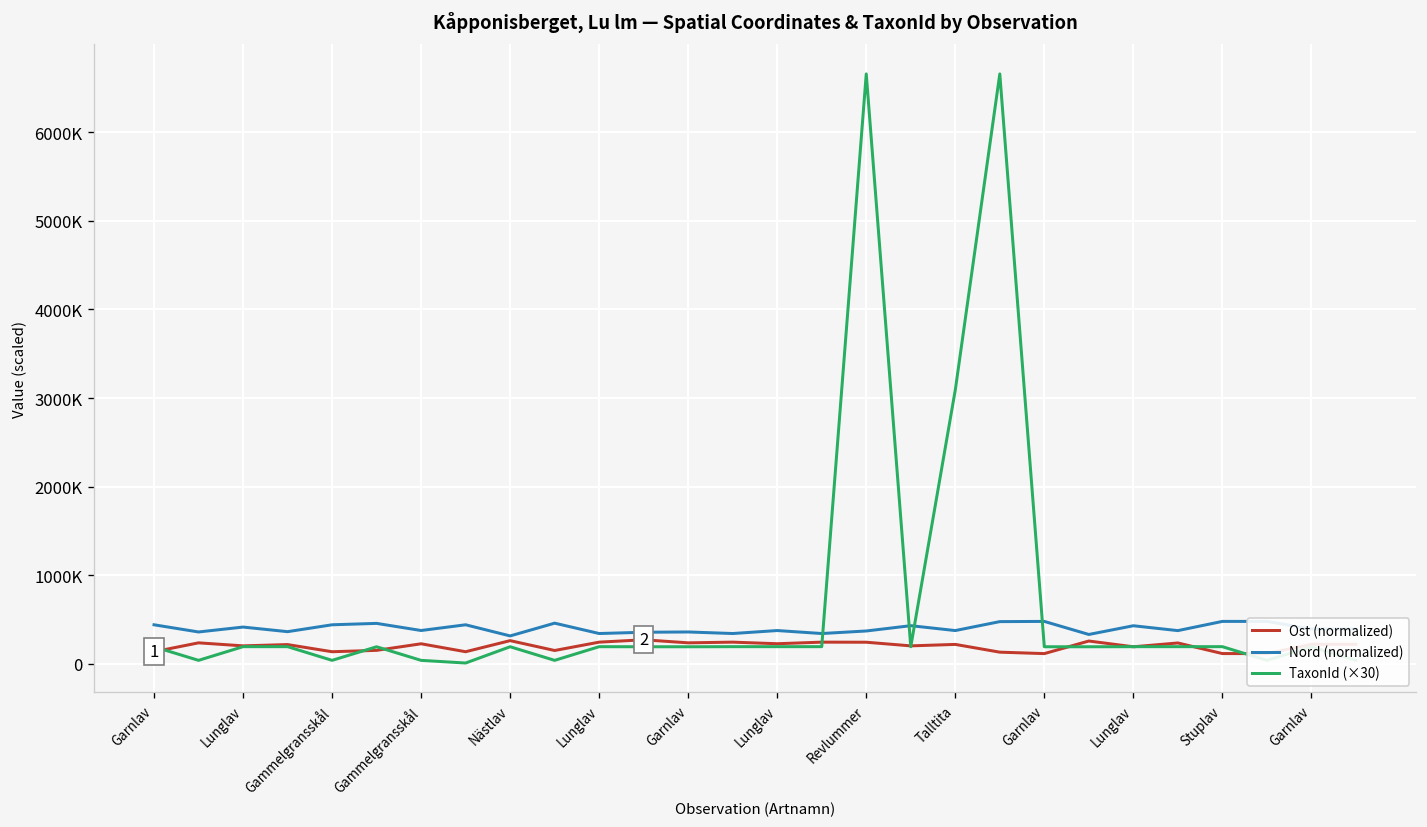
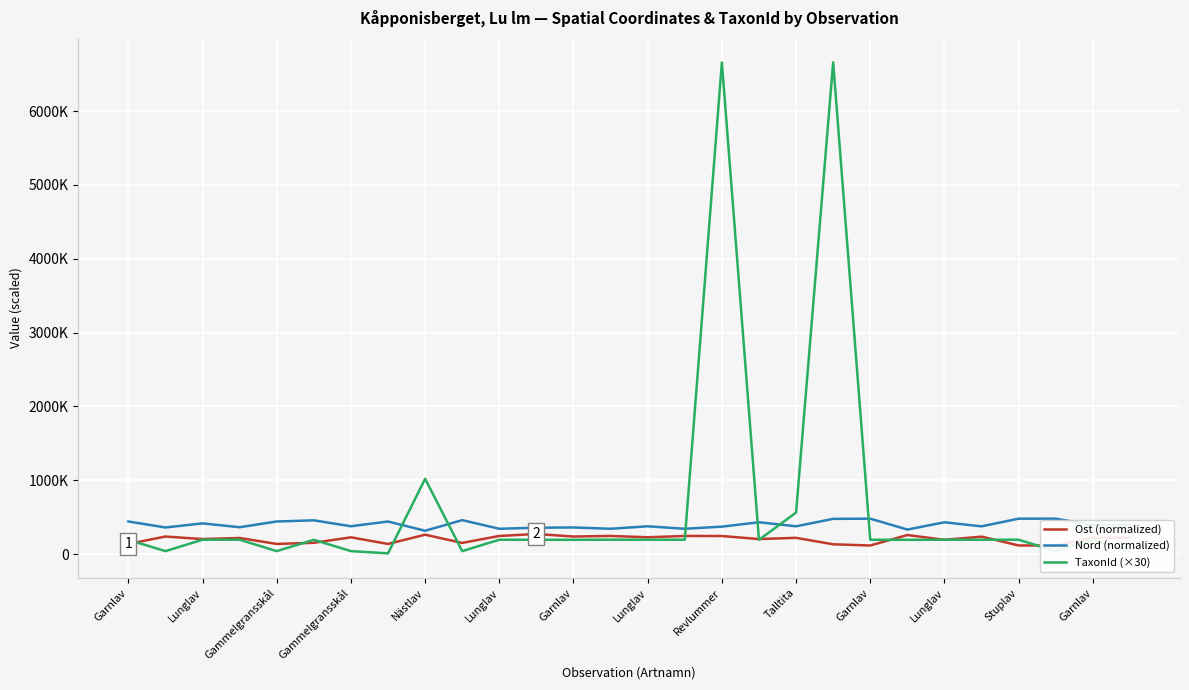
TaxonId (×30), Nästlav: 200000 -> 1000000
TaxonId (×30), Talltita: 3100000 -> 600000
